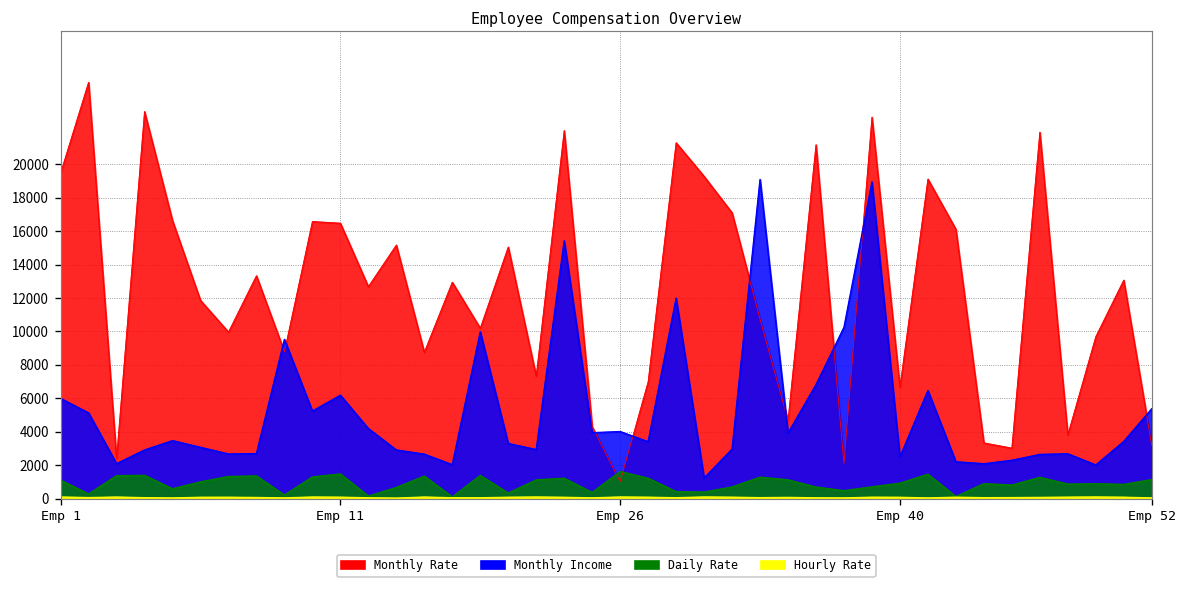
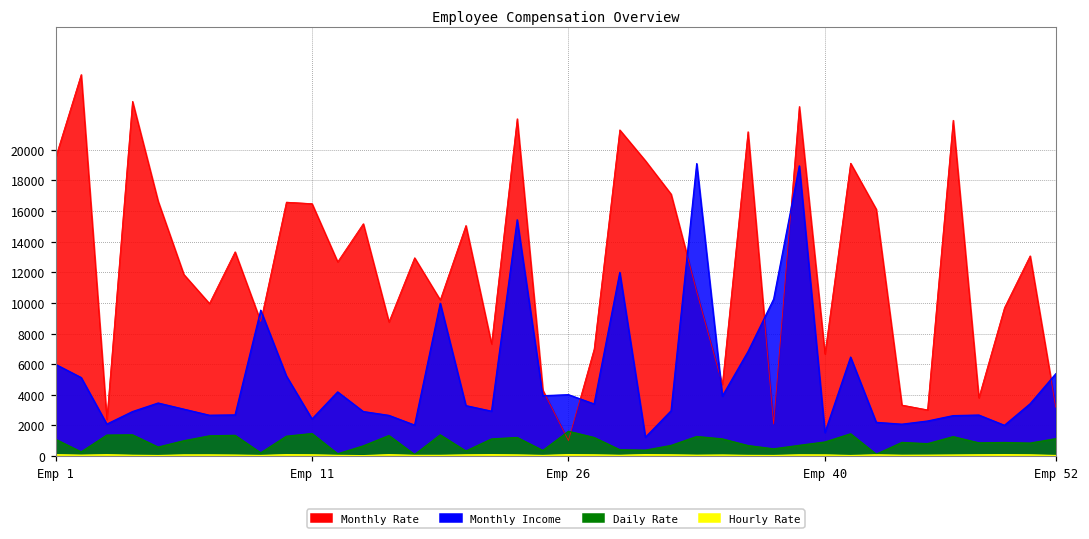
Monthly Income, Emp 11: 6200 -> 2400
Monthly Income, Emp 40: 2500 -> 1500
